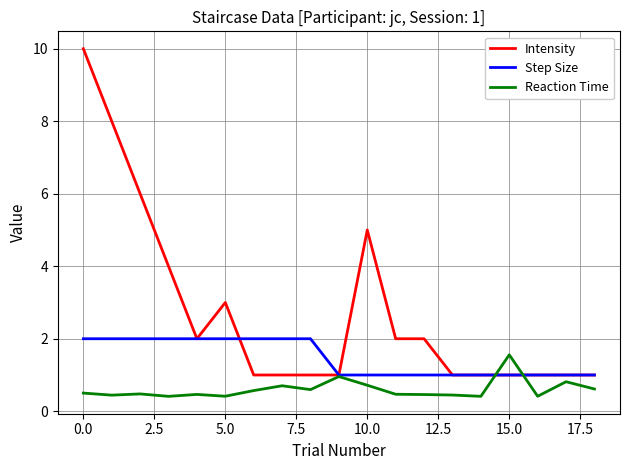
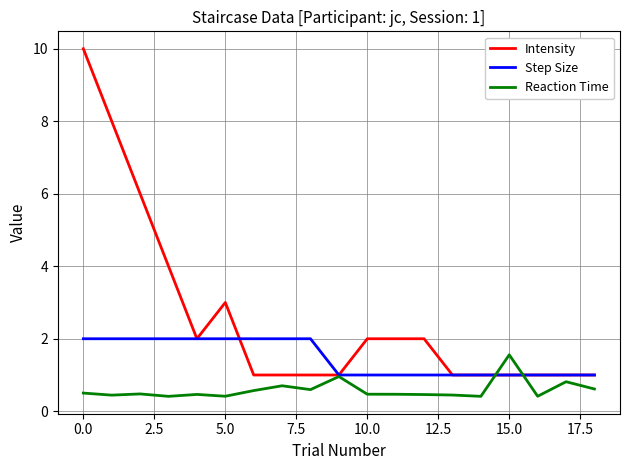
Intensity, 10.0: 5 -> 2
Reaction Time, 10.0: 0.7 -> 0.5
